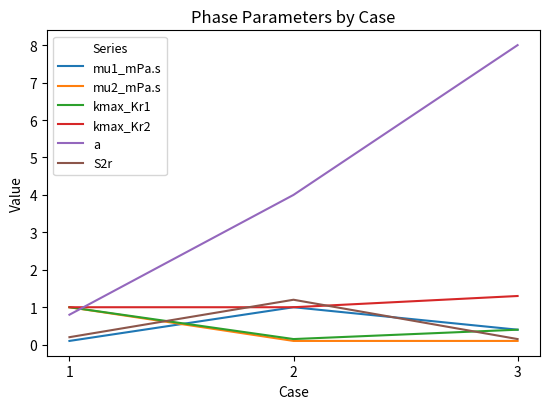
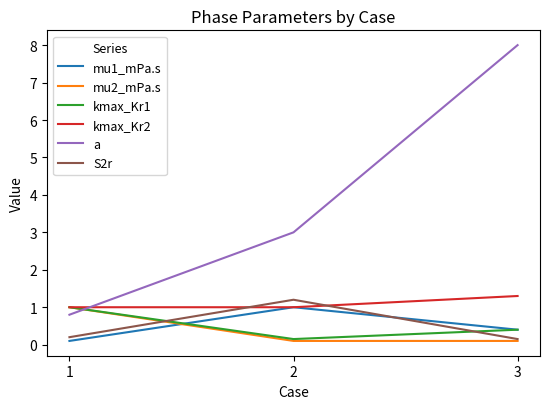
a, 2: 4 -> 3
